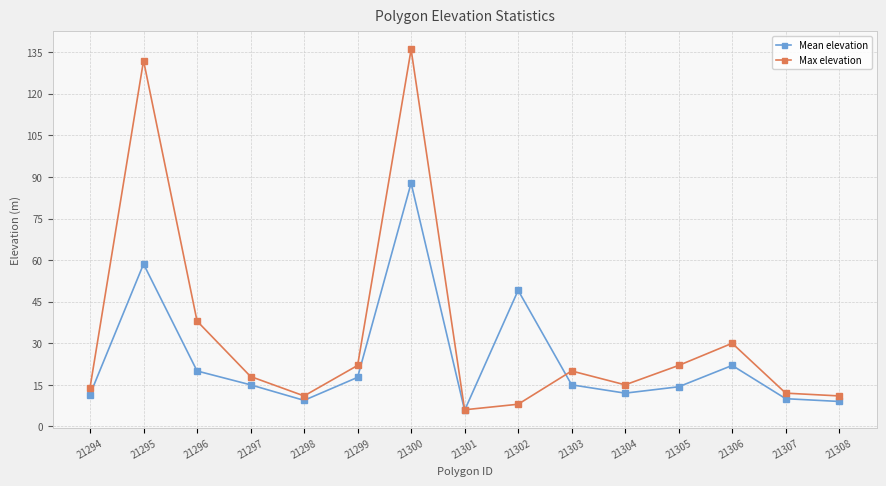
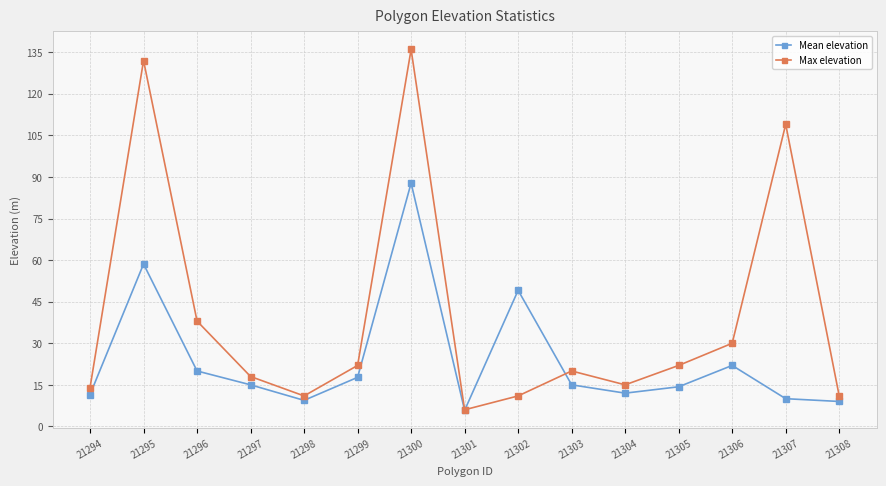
Max elevation, 21302: 8 -> 11
Max elevation, 21307: 12 -> 109
